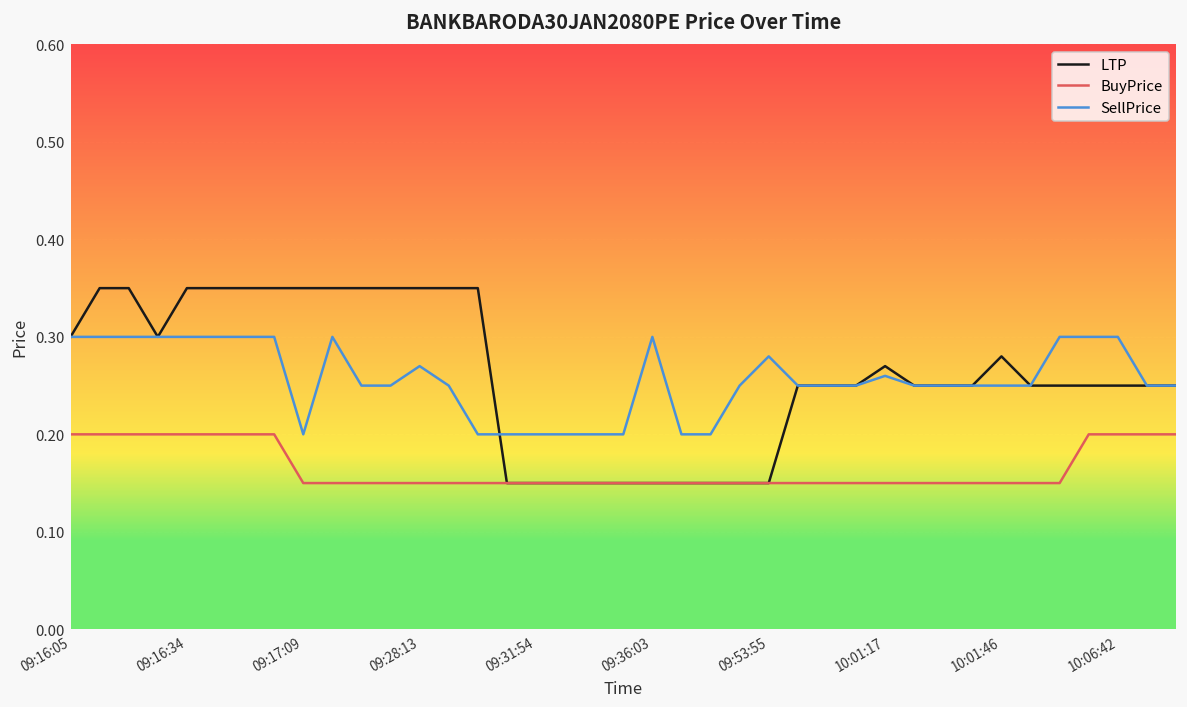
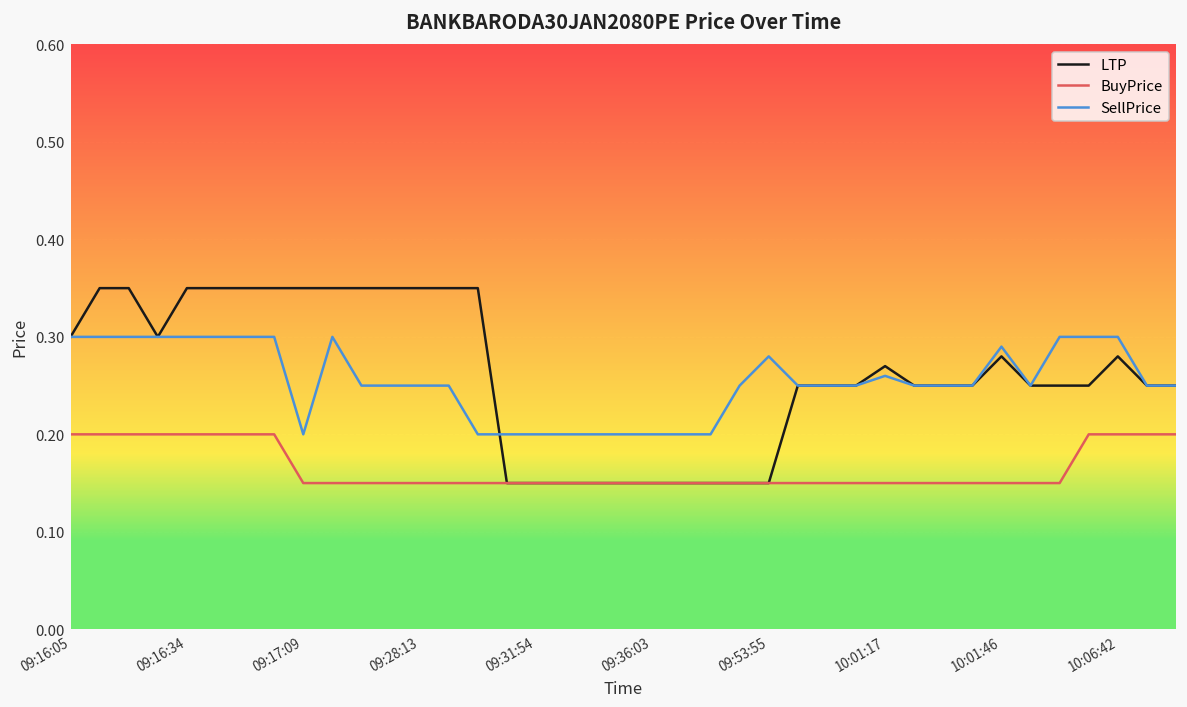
SellPrice, 09:28:13: 0.27 -> 0.25
SellPrice, 09:36:03: 0.3 -> 0.2
SellPrice, 10:01:46: 0.25 -> 0.29
LTP, 10:06:42: 0.25 -> 0.28
